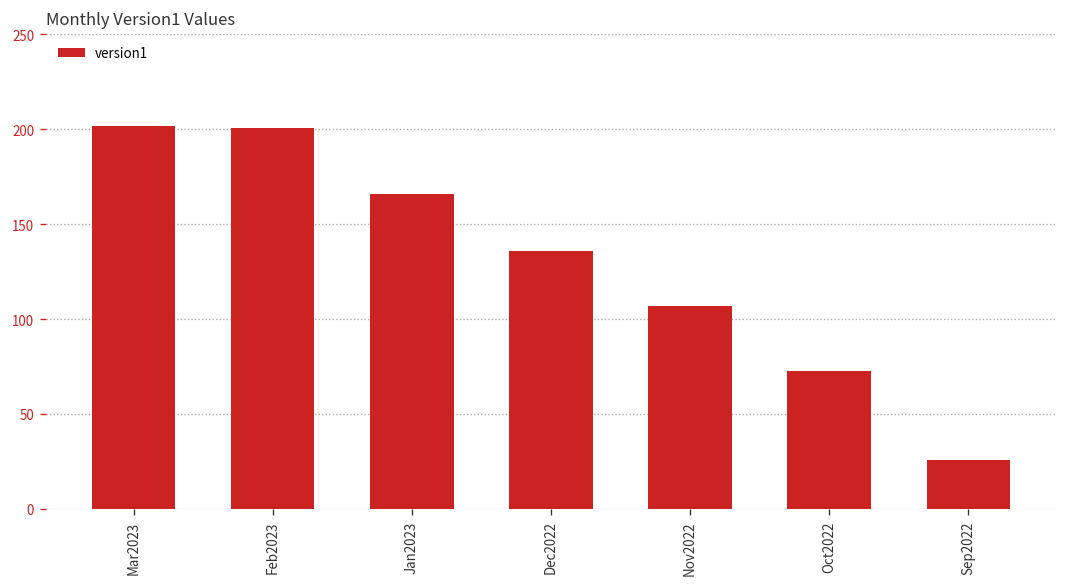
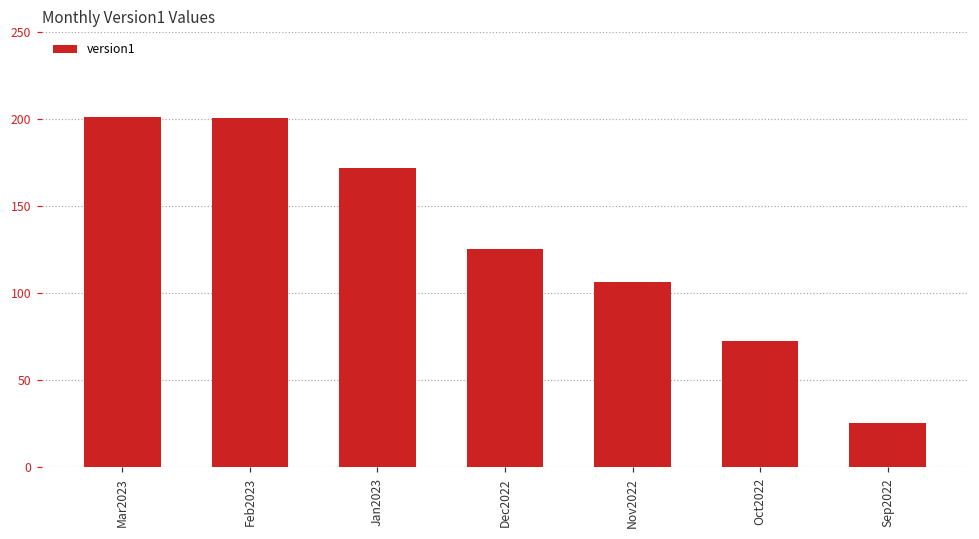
Jan2023: 166 -> 172
Dec2022: 136 -> 126
